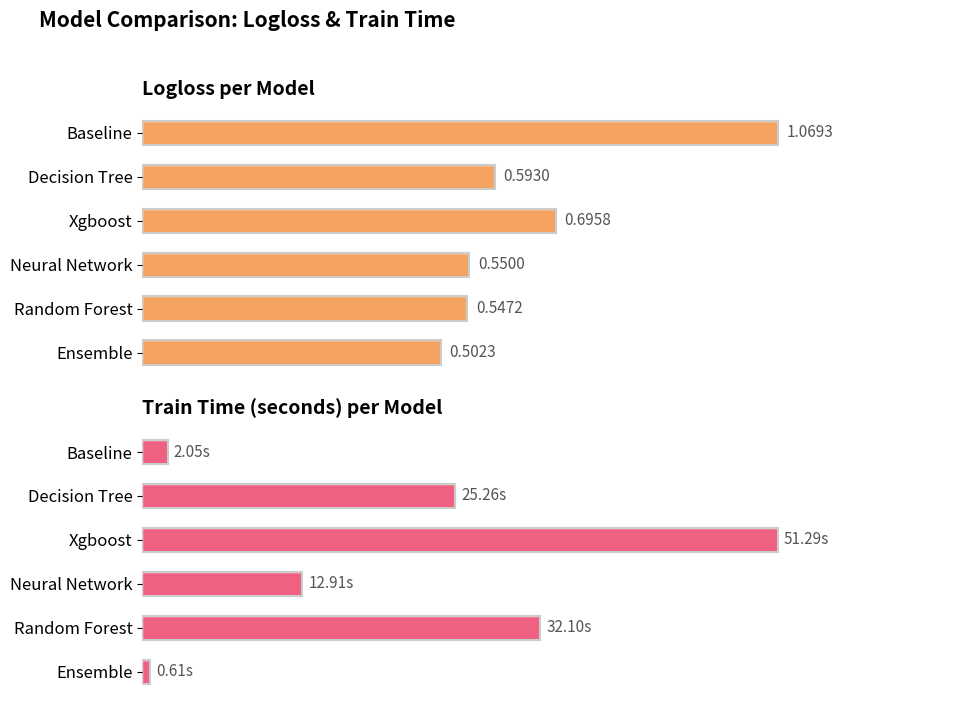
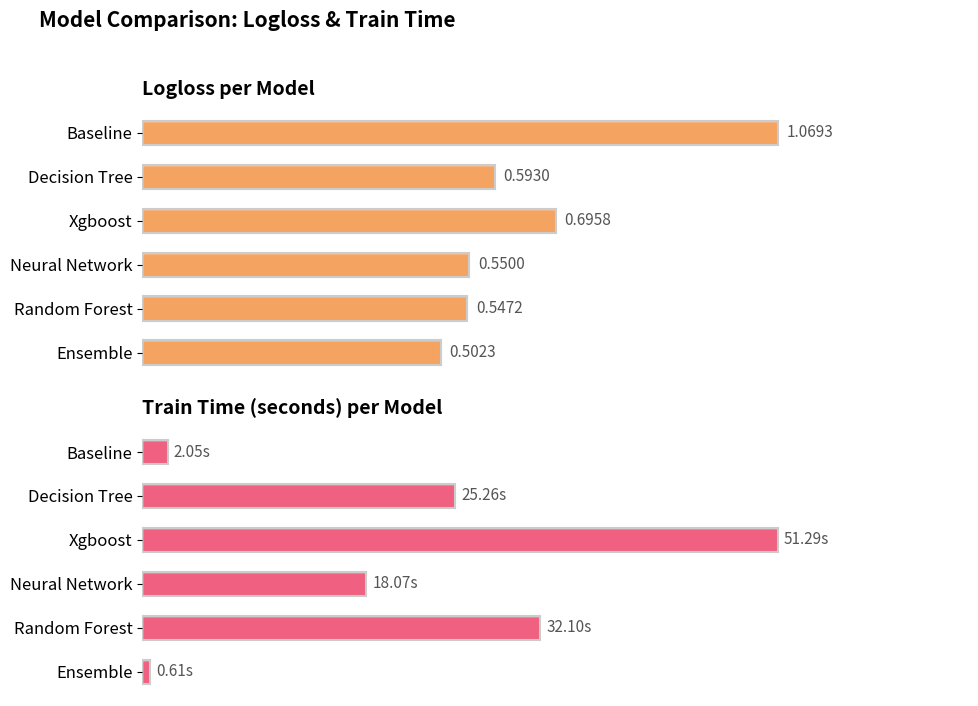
Train Time (seconds) per Model, Neural Network: 12.91s -> 18.07s
